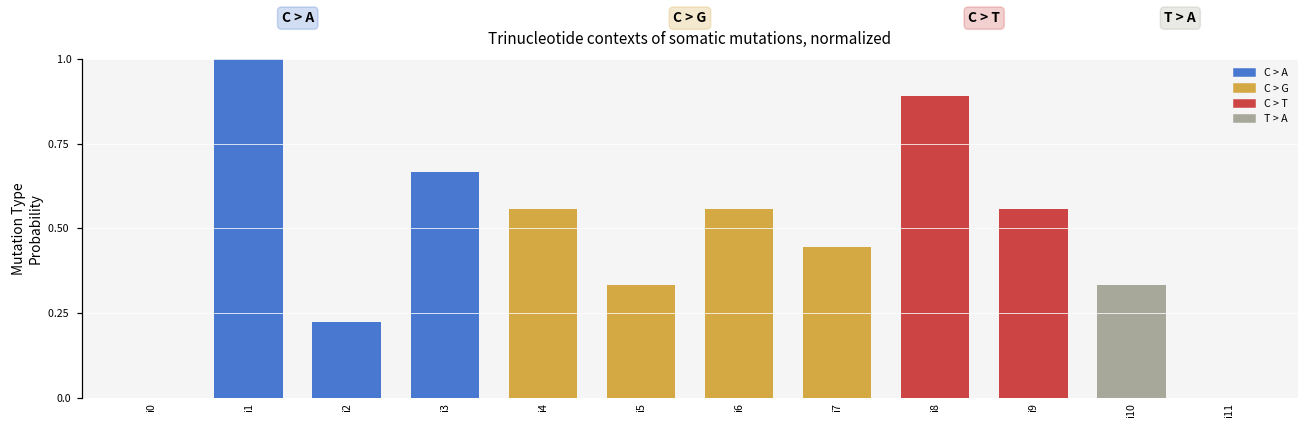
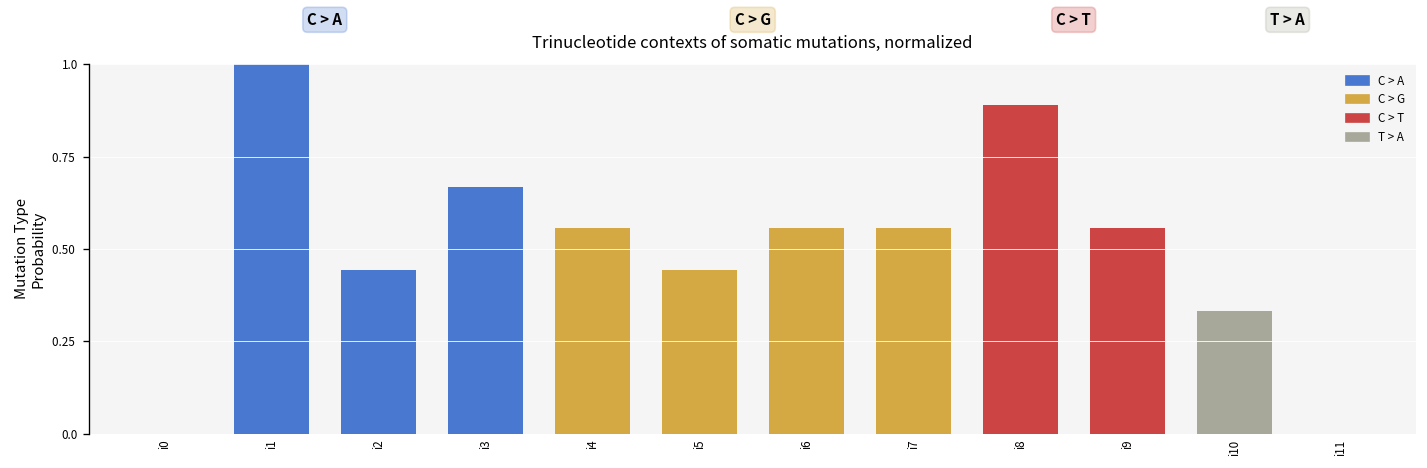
i2: 0.22 -> 0.44
i5: 0.33 -> 0.44
i7: 0.44 -> 0.56
